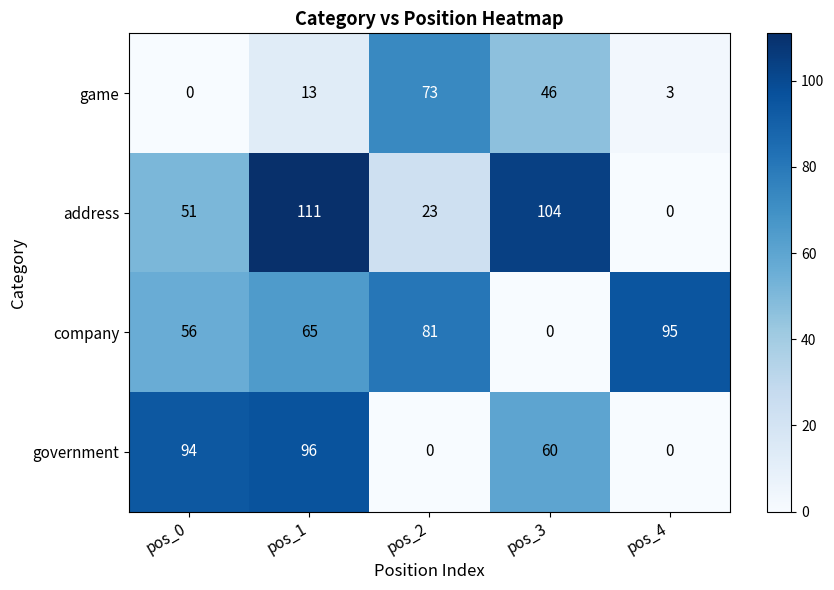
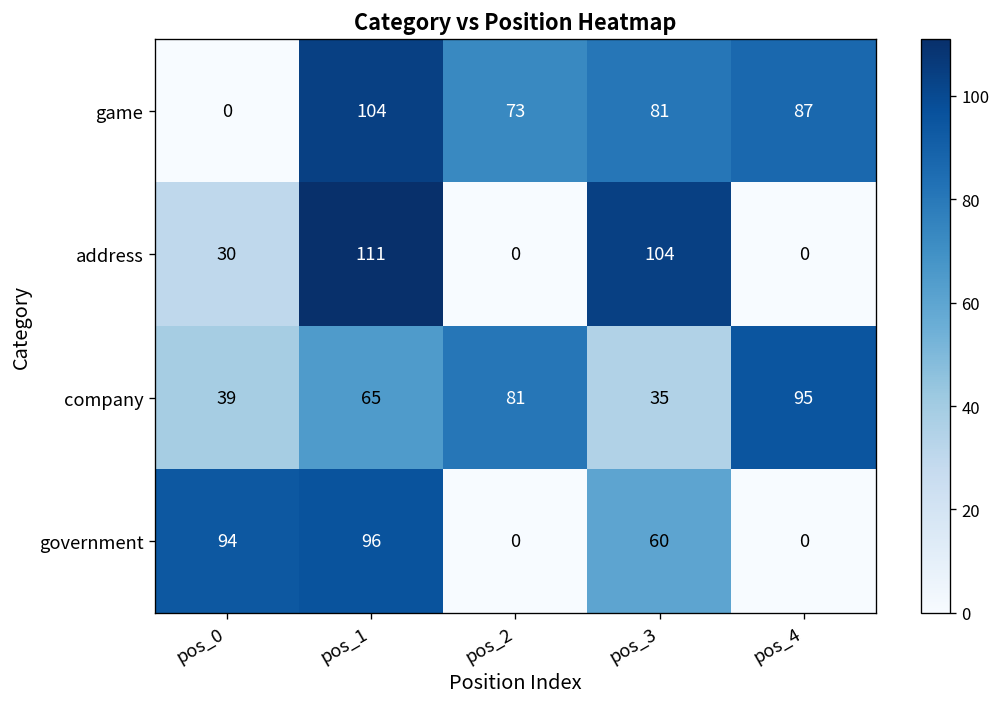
game, pos_1: 13 -> 104
game, pos_3: 46 -> 81
game, pos_4: 3 -> 87
address, pos_0: 51 -> 30
address, pos_2: 23 -> 0
company, pos_0: 56 -> 39
company, pos_3: 0 -> 35
